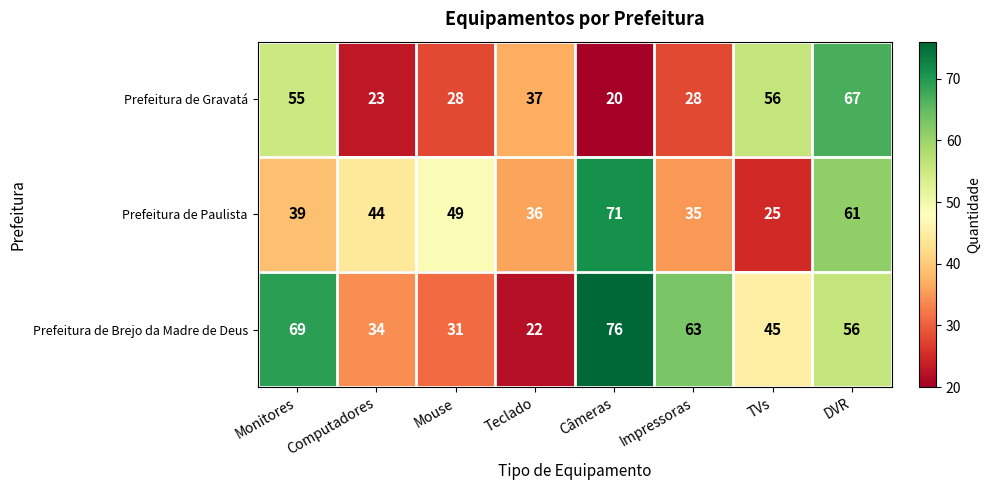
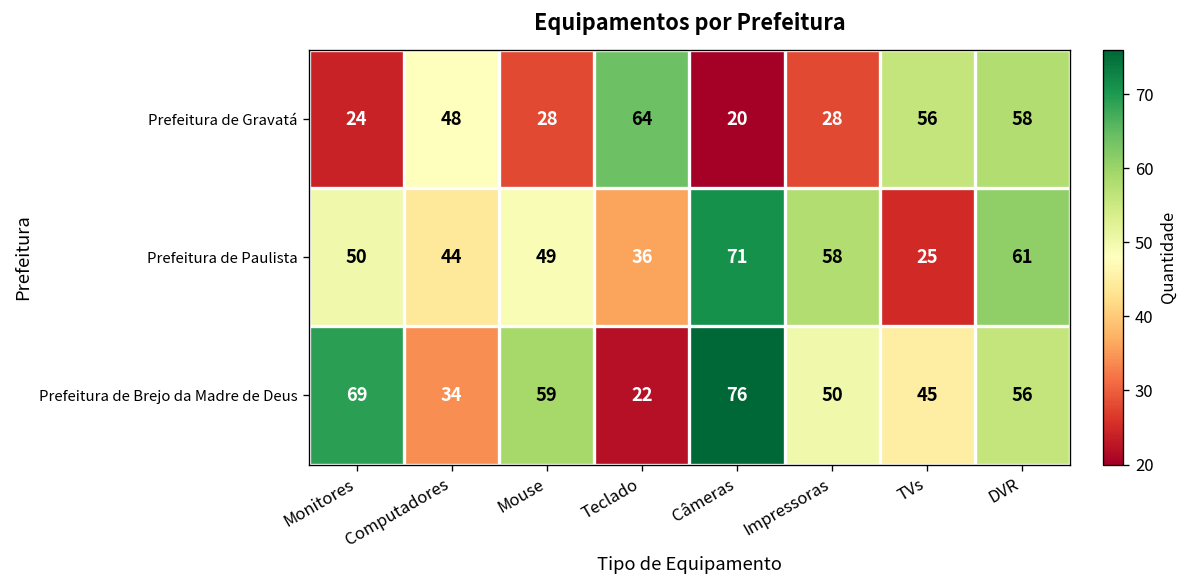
Prefeitura de Gravatá, Monitores: 55 -> 24
Prefeitura de Gravatá, Computadores: 23 -> 48
Prefeitura de Gravatá, Teclado: 37 -> 64
Prefeitura de Gravatá, DVR: 67 -> 58
Prefeitura de Paulista, Monitores: 39 -> 50
Prefeitura de Paulista, Impressoras: 35 -> 58
Prefeitura de Brejo da Madre de Deus, Mouse: 31 -> 59
Prefeitura de Brejo da Madre de Deus, Impressoras: 63 -> 50
